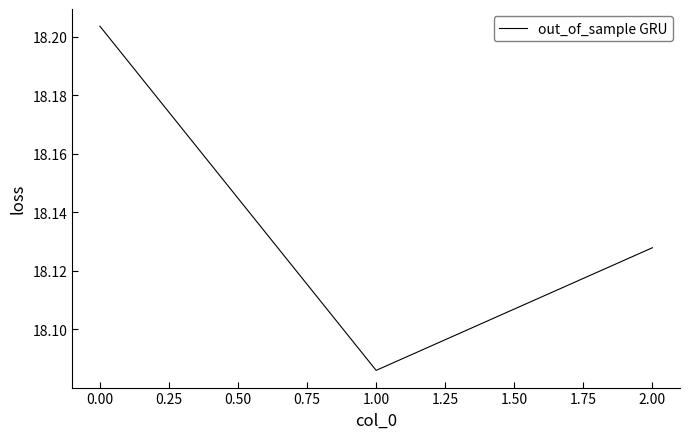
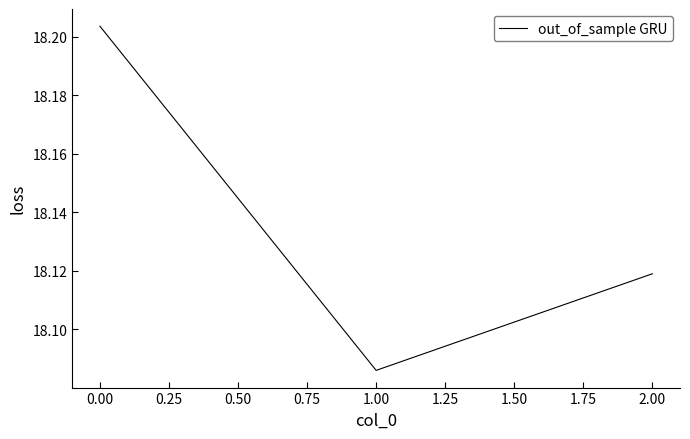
2.00: 18.128 -> 18.119
